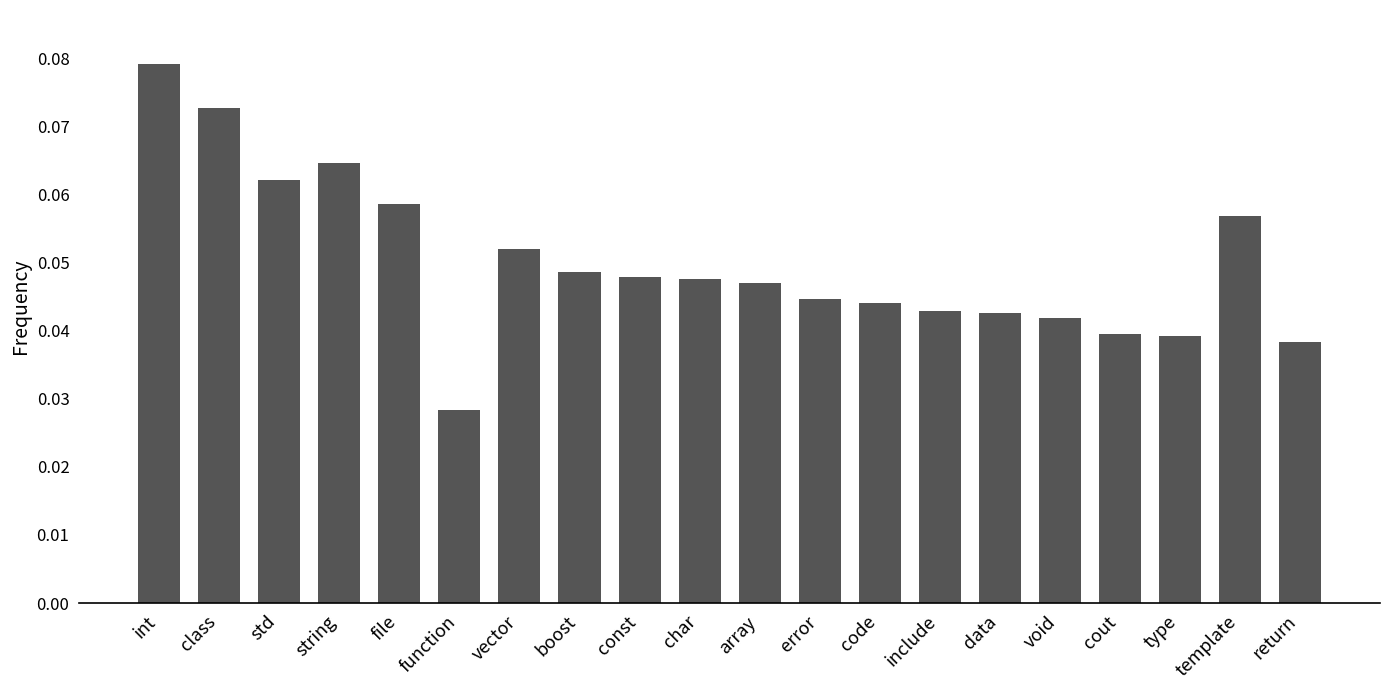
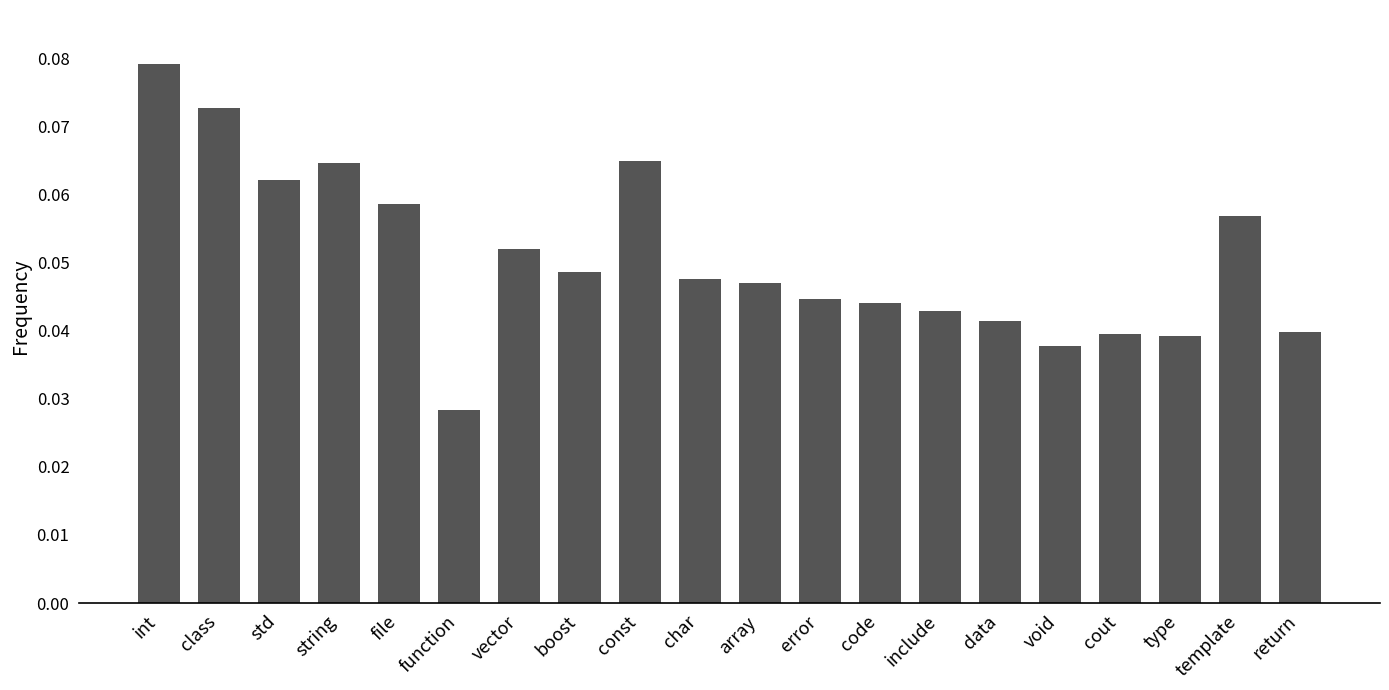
const: 0.048 -> 0.065
data: 0.043 -> 0.041
void: 0.042 -> 0.038
return: 0.038 -> 0.040
